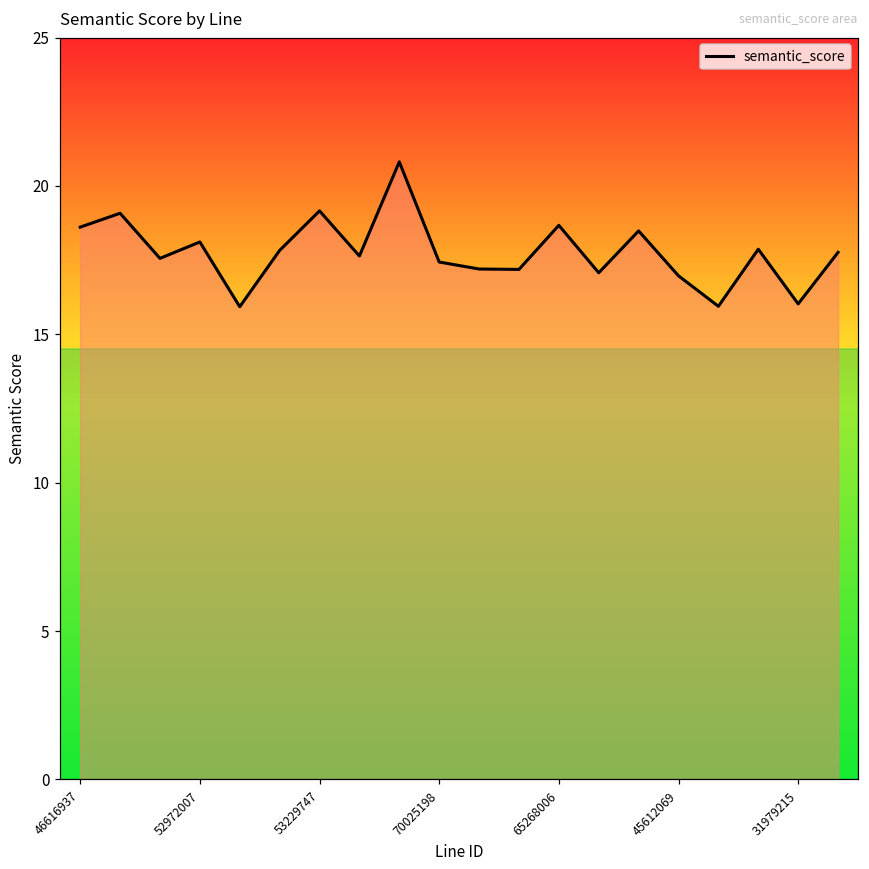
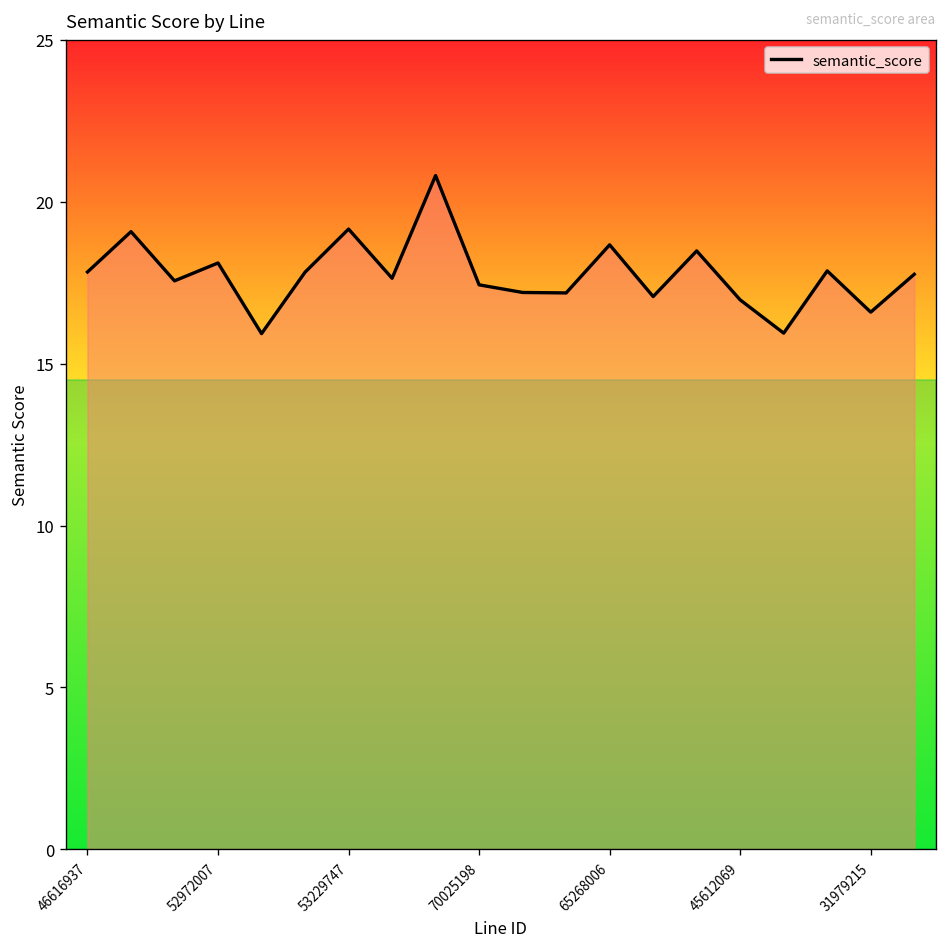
46616937: 18.6 -> 17.8
31979215: 16.0 -> 16.6
